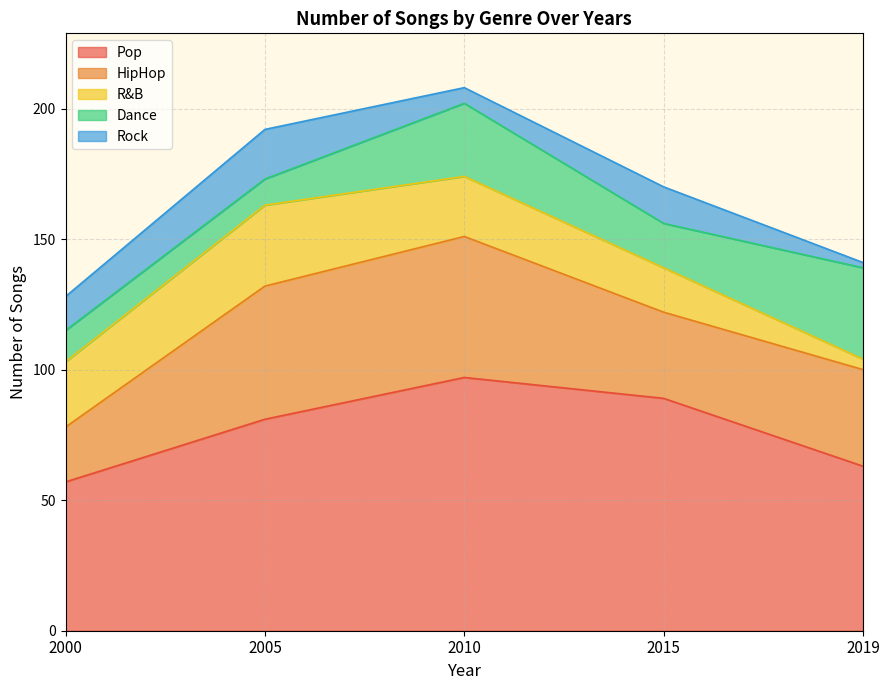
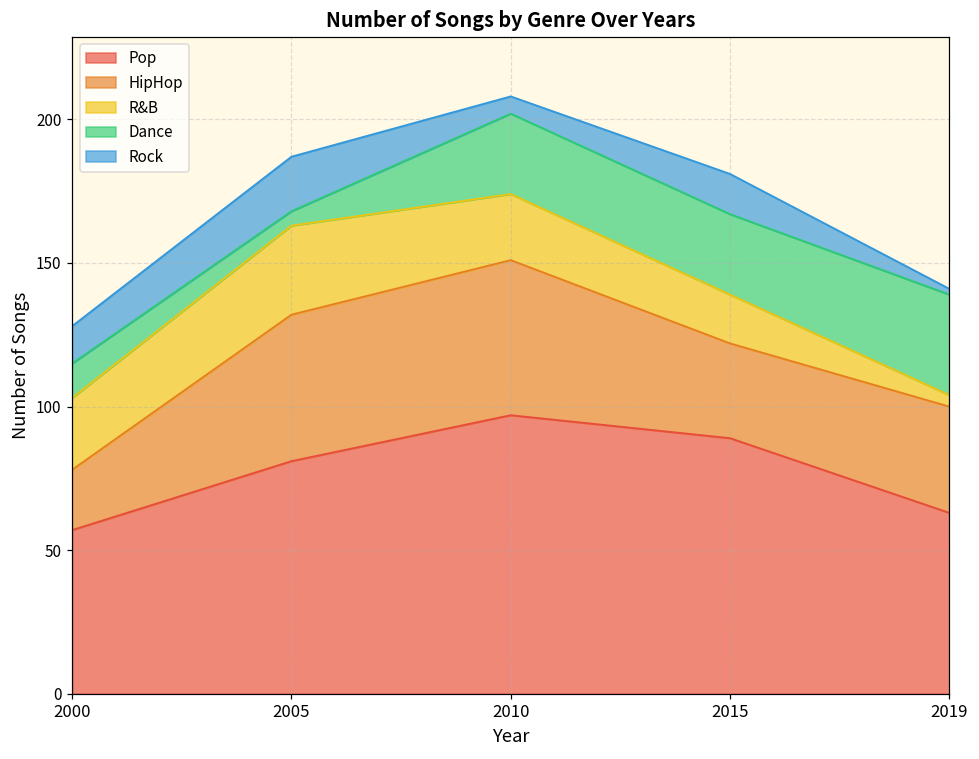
Dance, 2005: 10 -> 5
Dance, 2015: 17 -> 28
